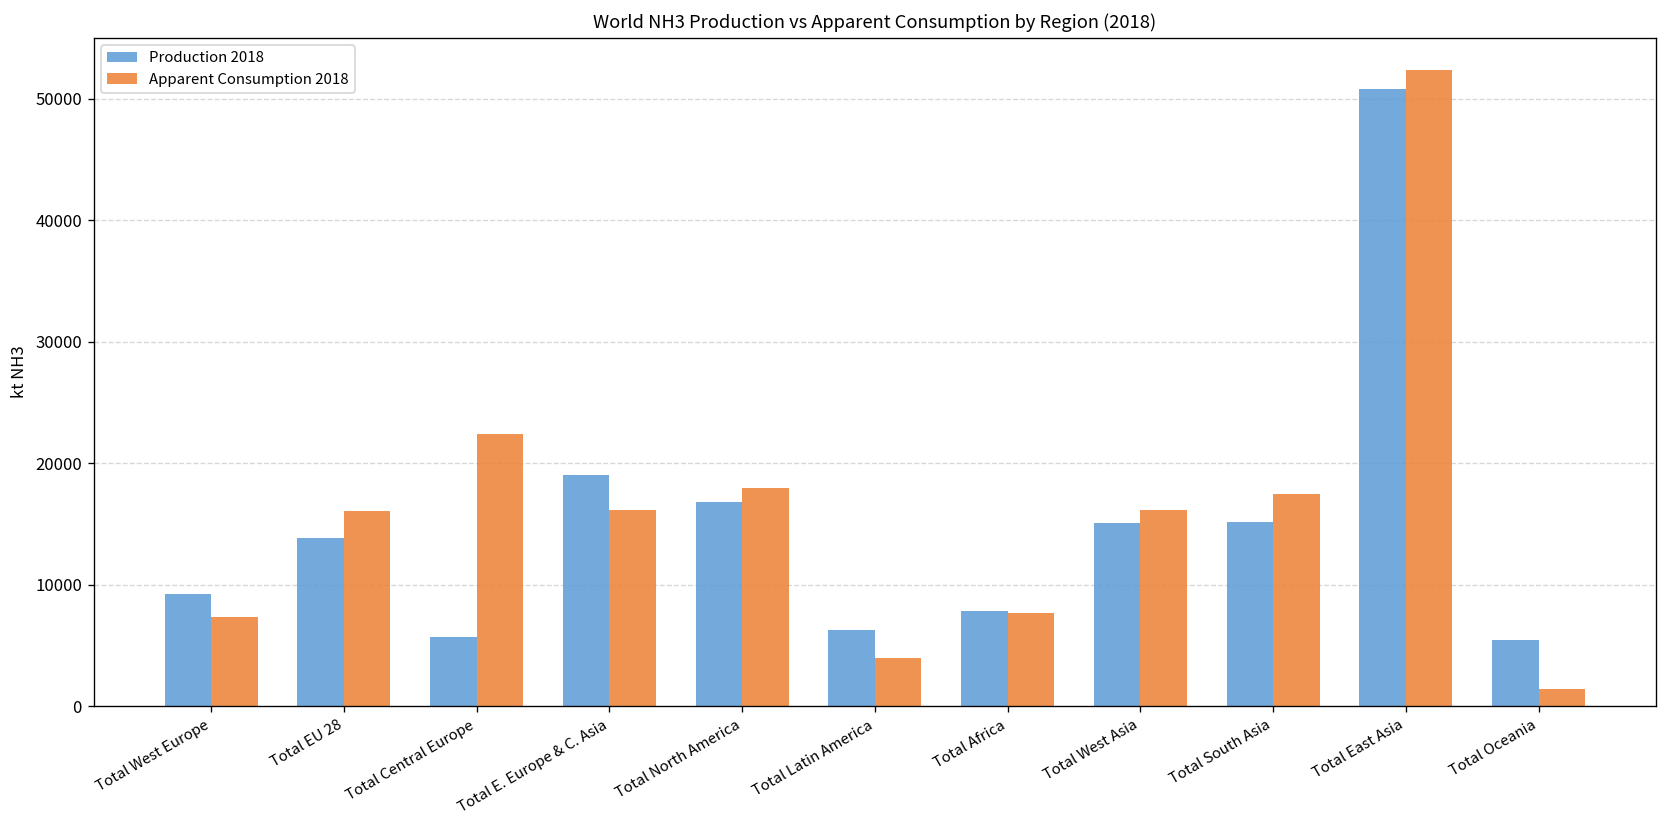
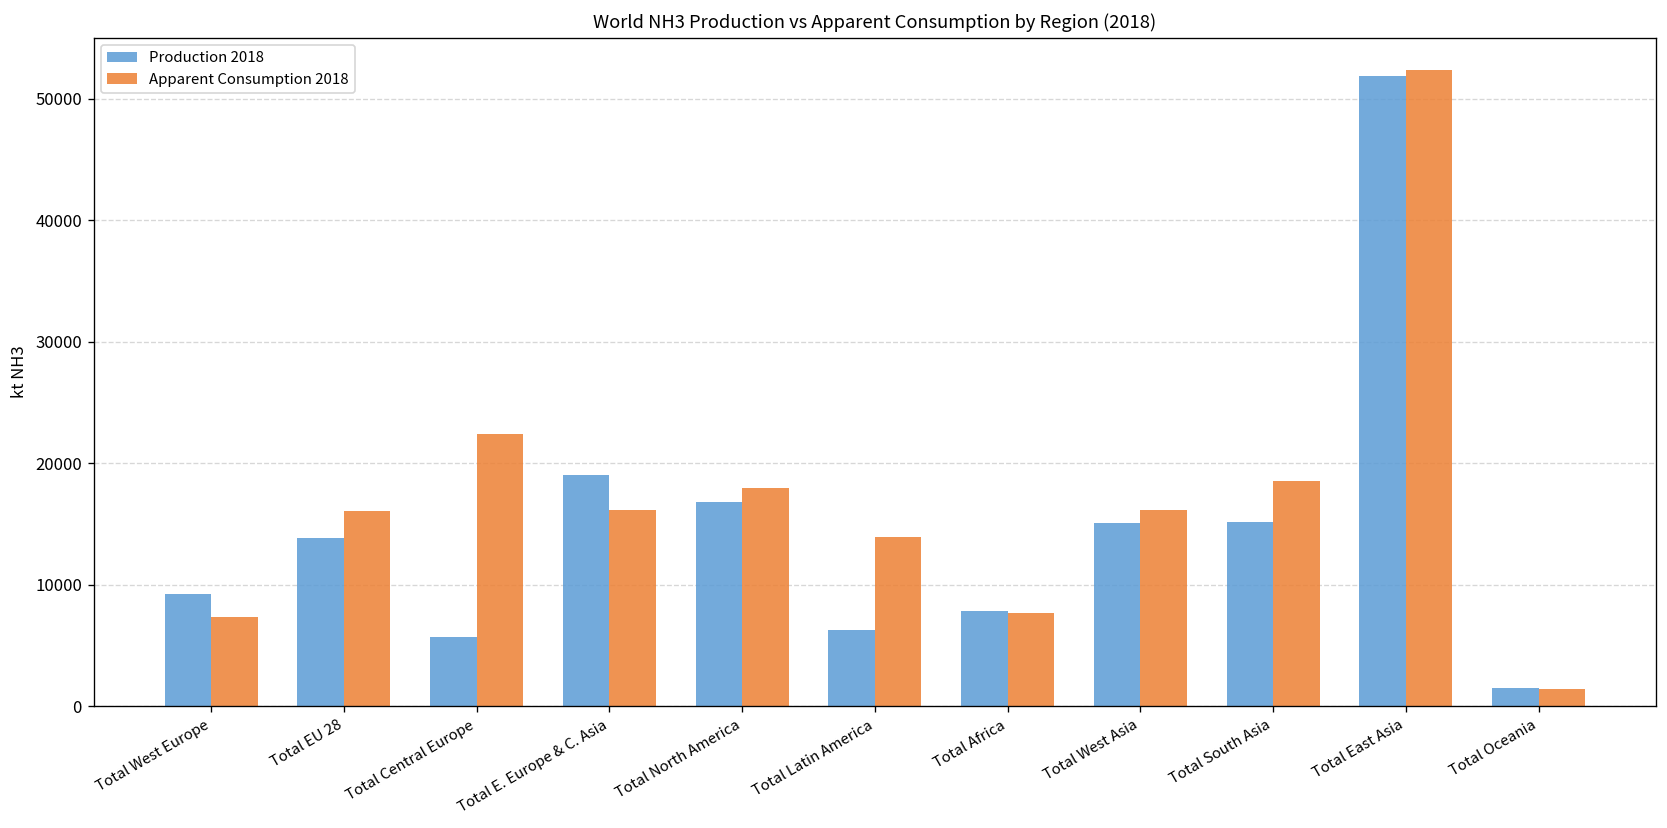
Apparent Consumption 2018, Total Latin America: 4000 -> 14000
Apparent Consumption 2018, Total South Asia: 17500 -> 18500
Production 2018, Total East Asia: 50800 -> 51900
Production 2018, Total Oceania: 5500 -> 1500
